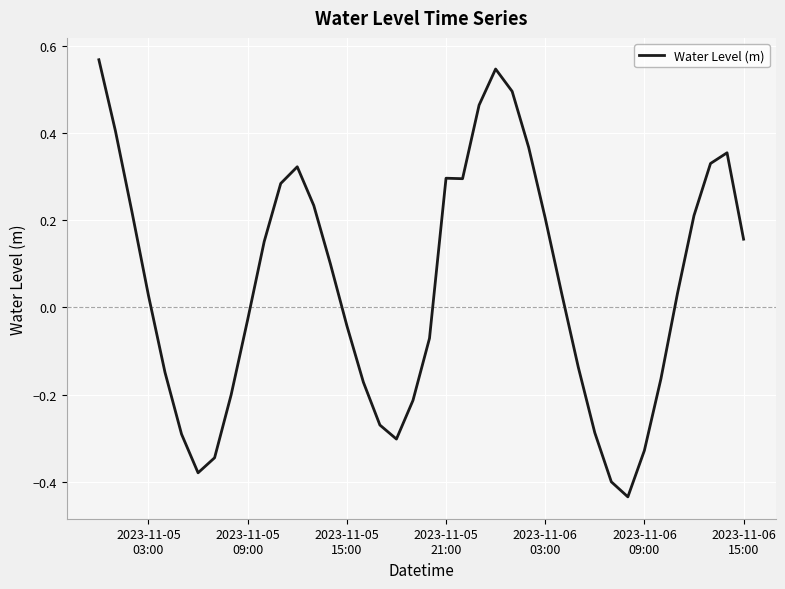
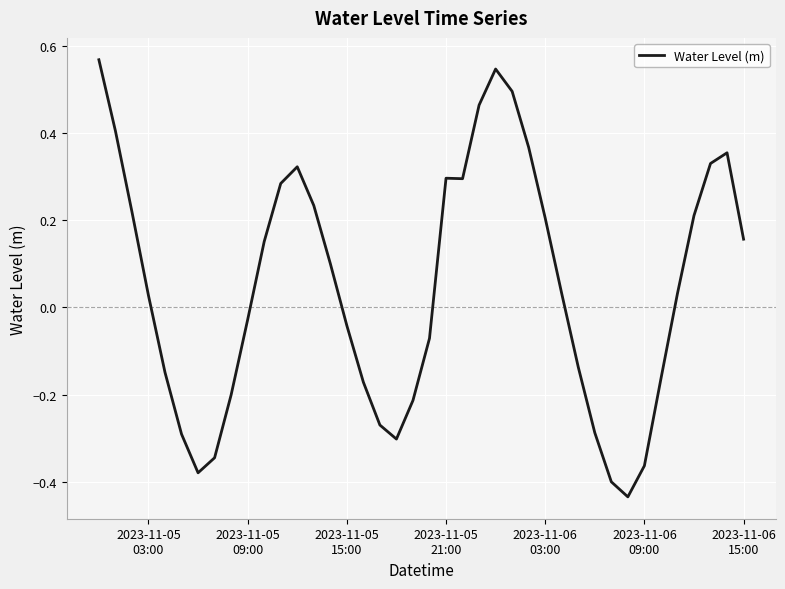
2023-11-06 09:00: -0.33 -> -0.36
